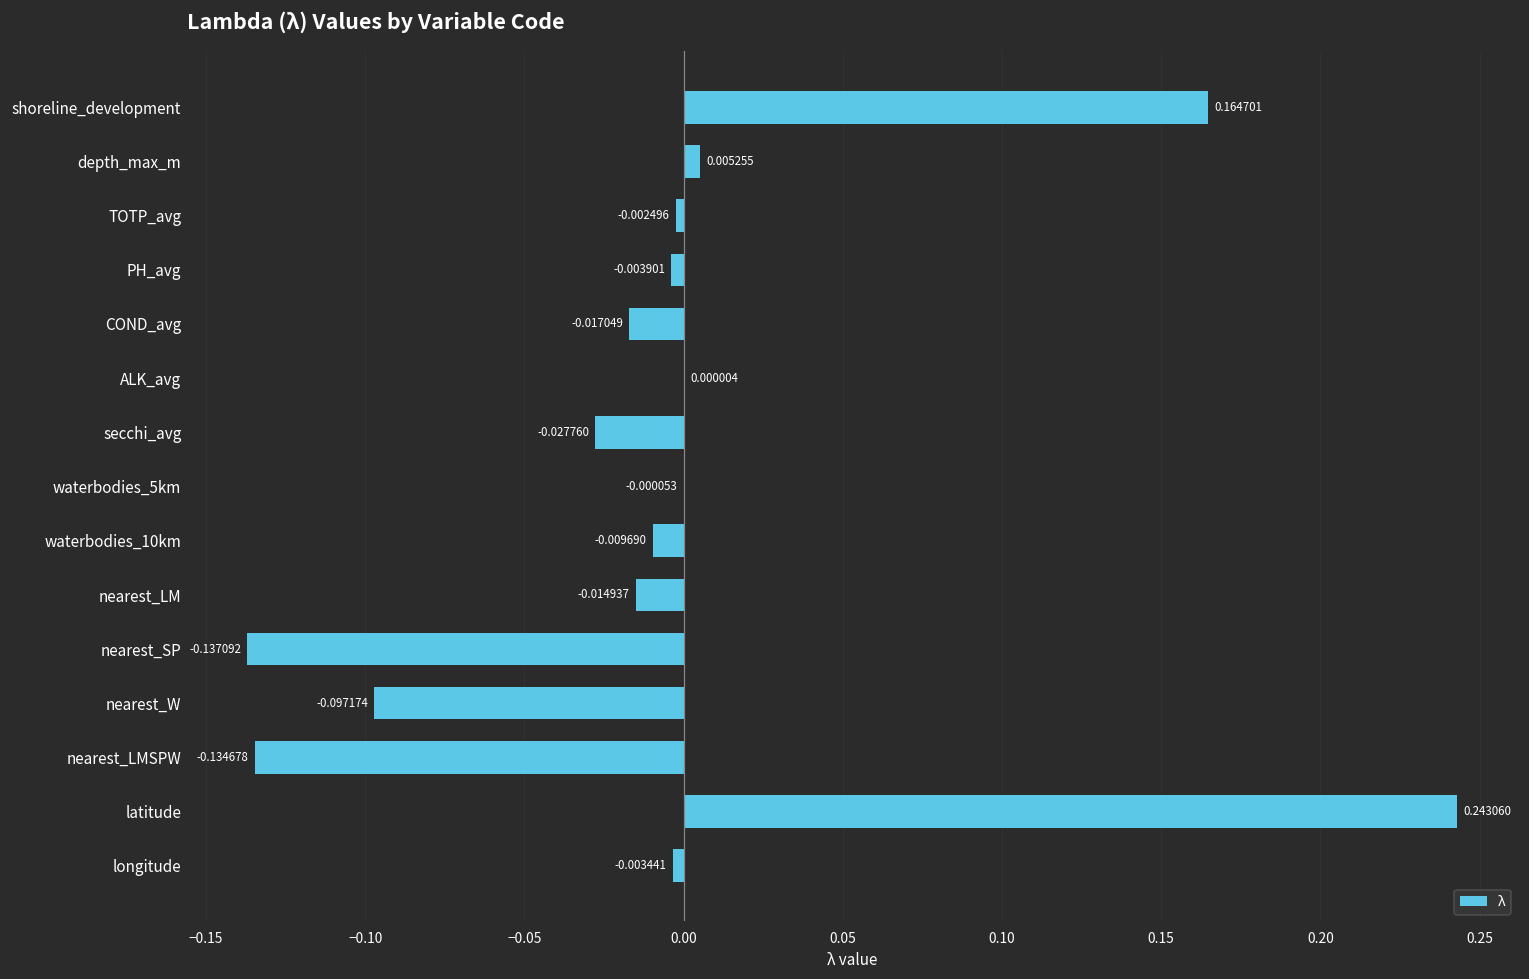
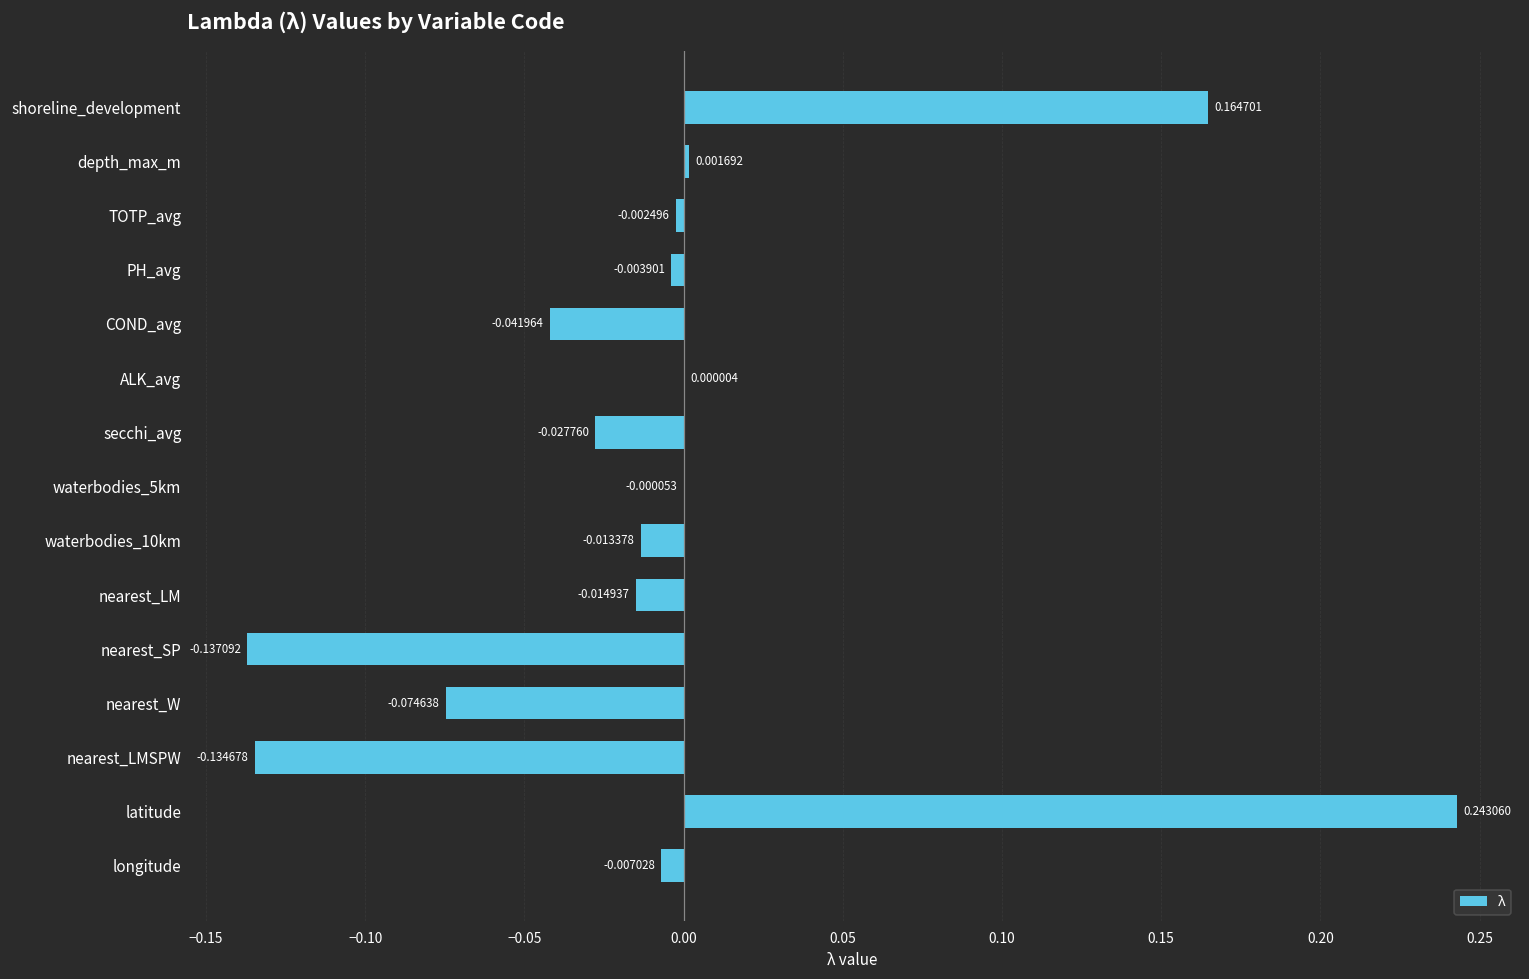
depth_max_m: 0.005255 -> 0.001692
COND_avg: -0.017049 -> -0.041964
waterbodies_10km: -0.009690 -> -0.013378
nearest_W: -0.097174 -> -0.074638
longitude: -0.003441 -> -0.007028
